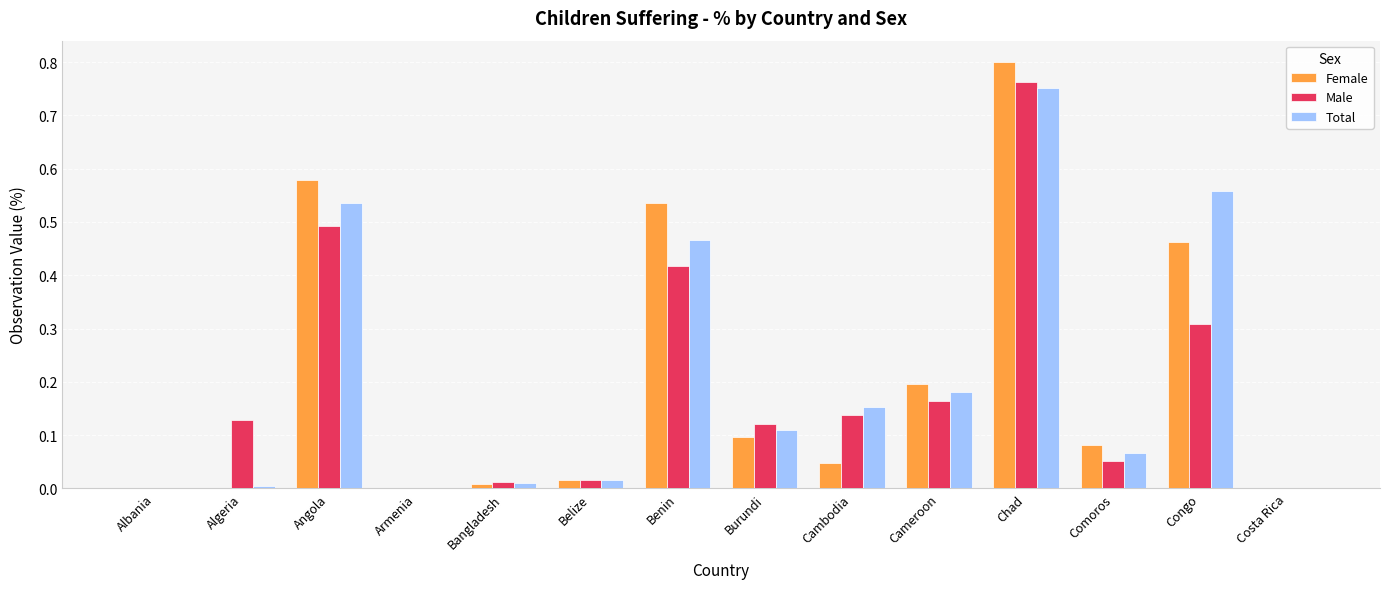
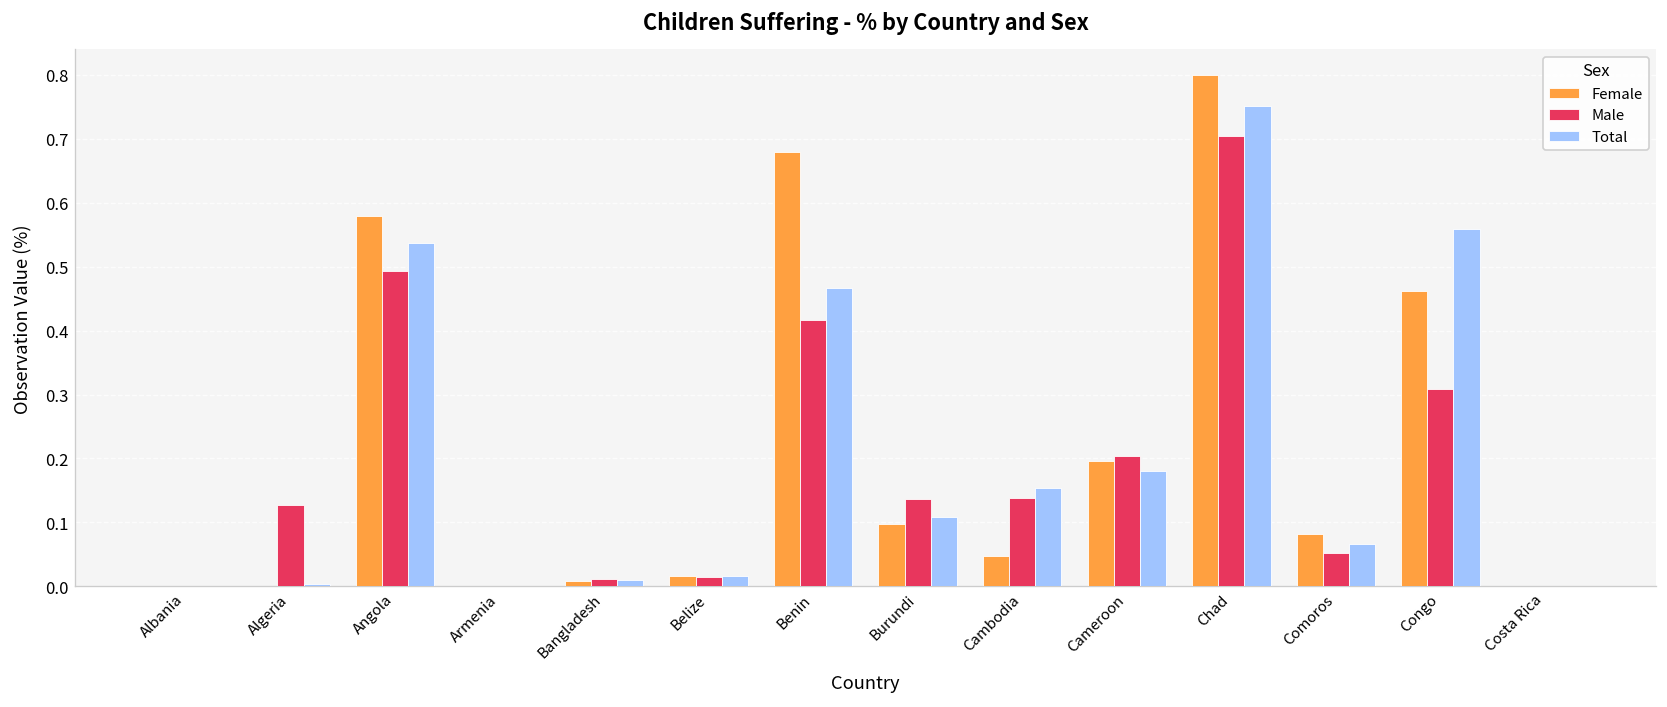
Female, Benin: 0.54 -> 0.68
Male, Burundi: 0.12 -> 0.14
Male, Cameroon: 0.16 -> 0.20
Male, Chad: 0.76 -> 0.70
